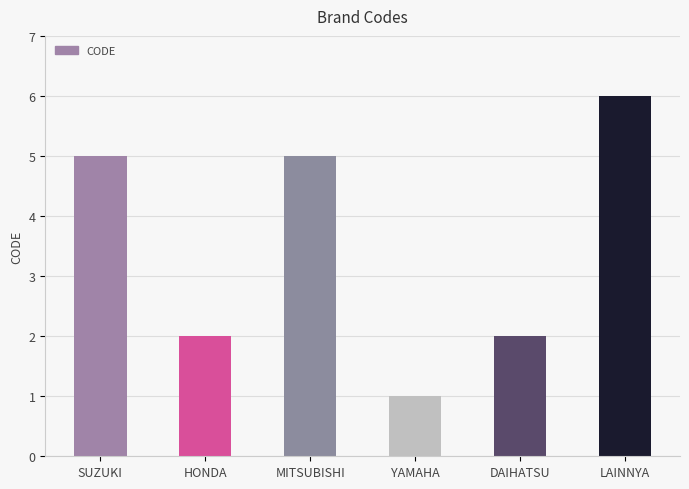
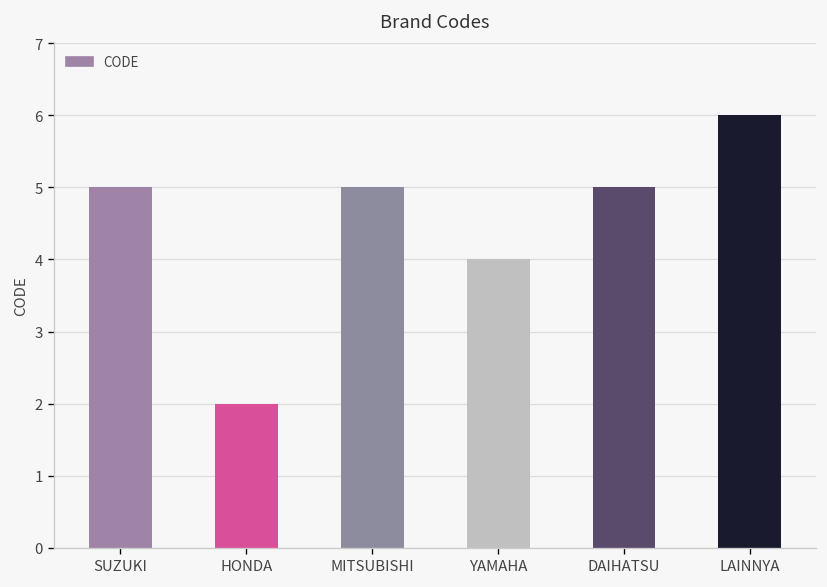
YAMAHA: 1 -> 4
DAIHATSU: 2 -> 5
